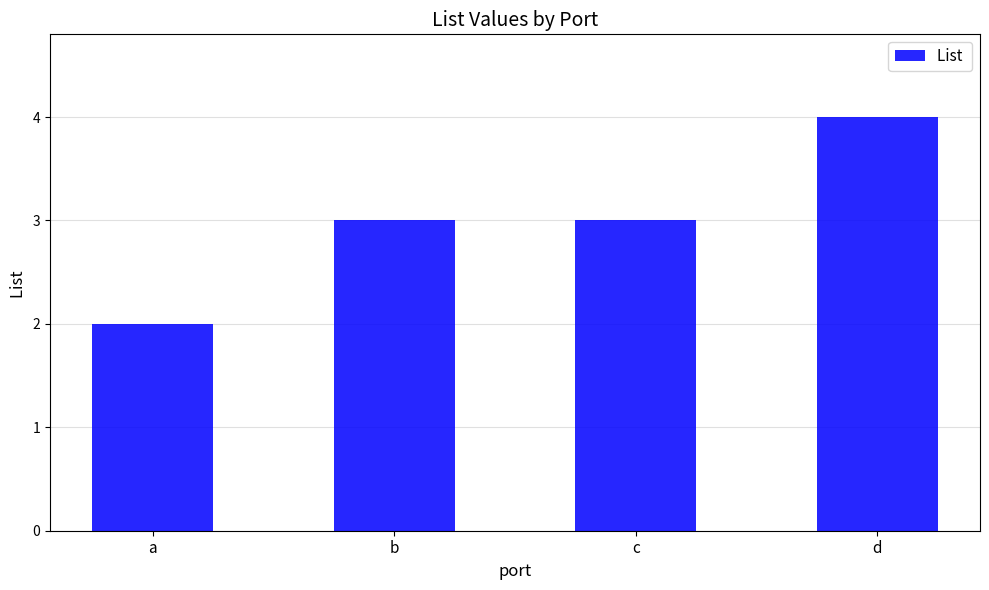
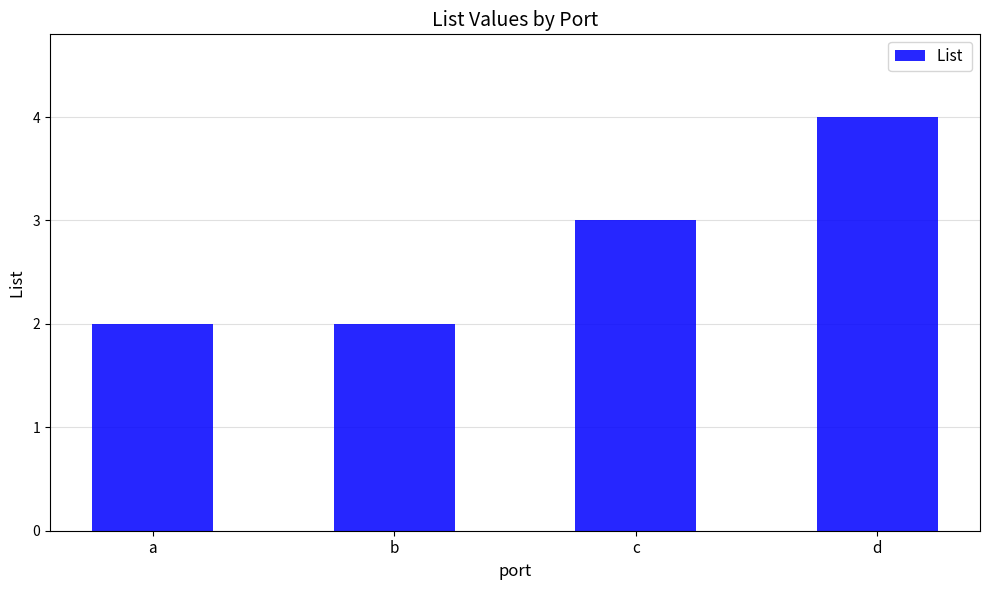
b: 3 -> 2
